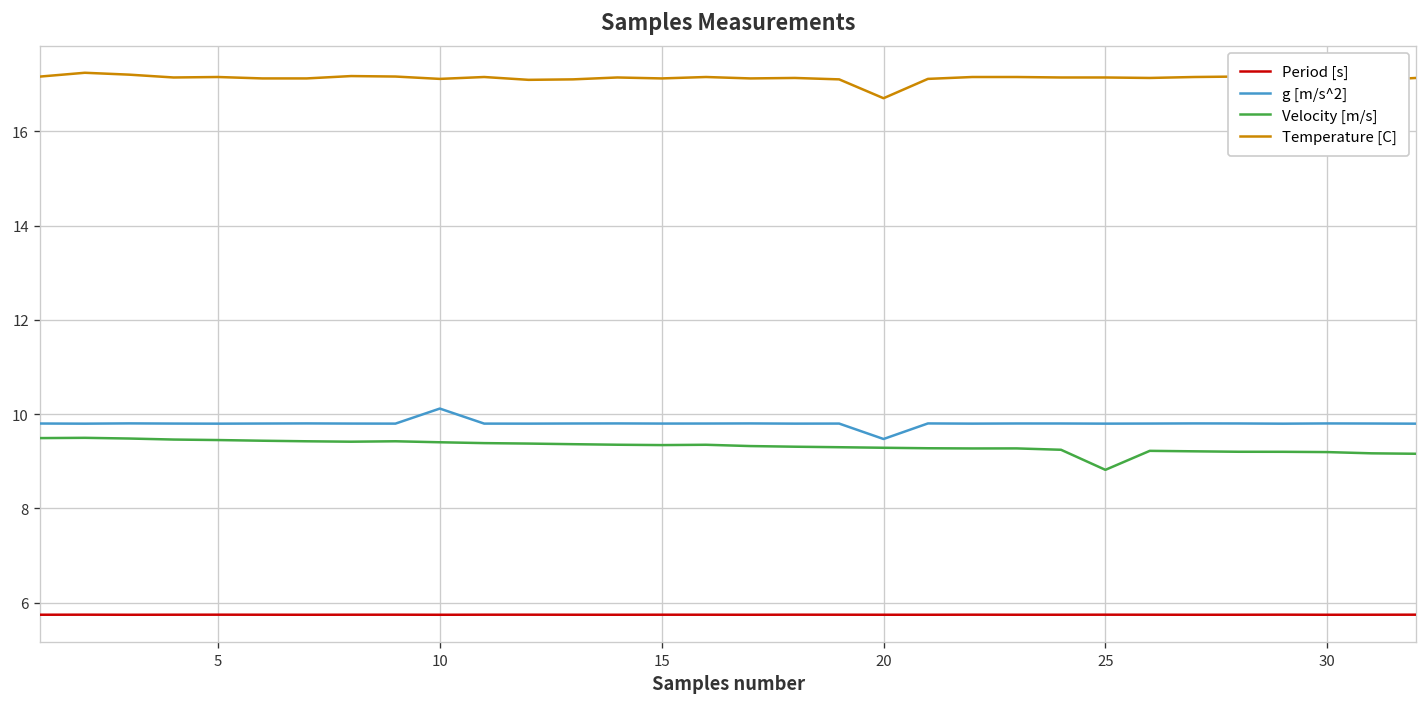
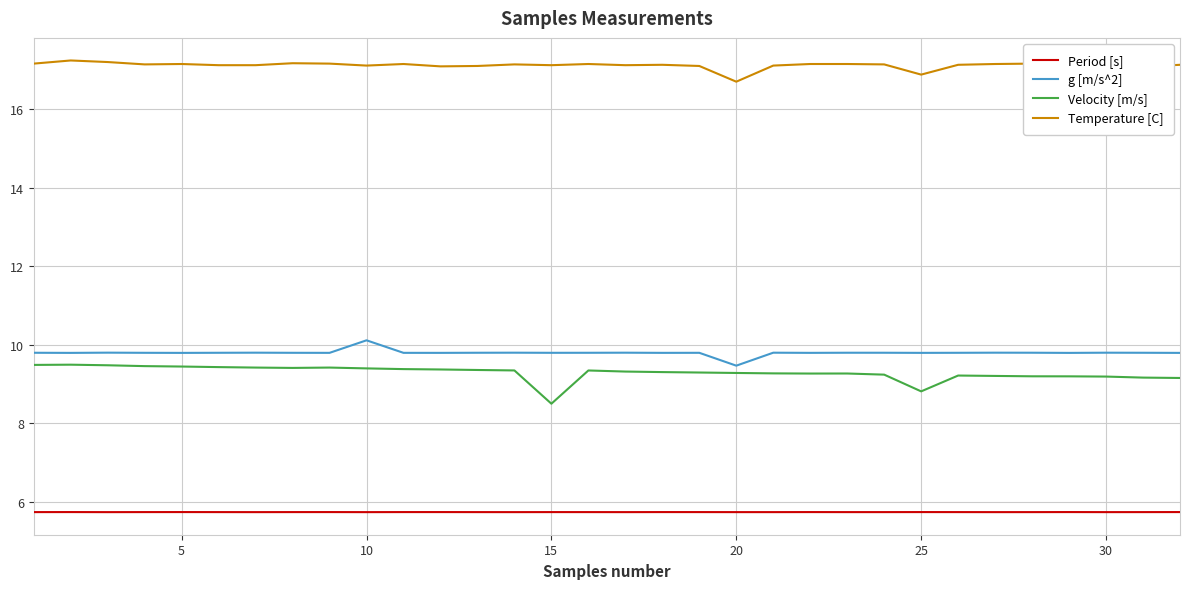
Velocity [m/s], 15: 9.3 -> 8.5
Temperature [C], 25: 17.1 -> 16.9
